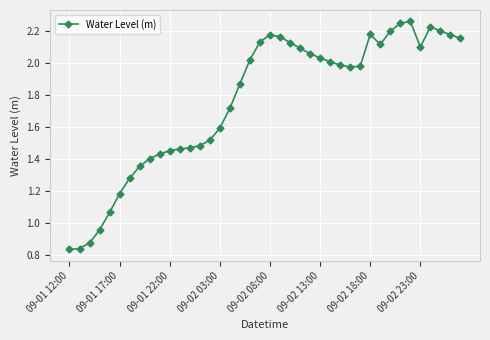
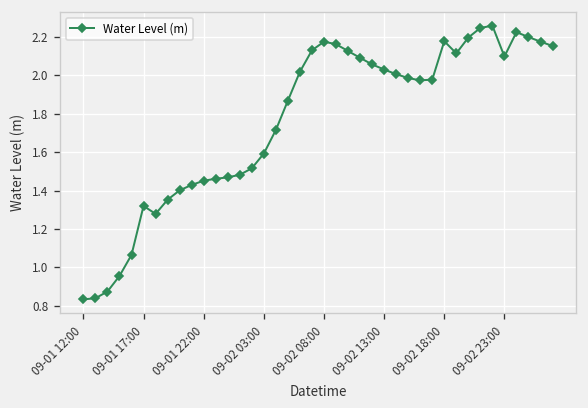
09-01 17:00: 1.18 -> 1.32
